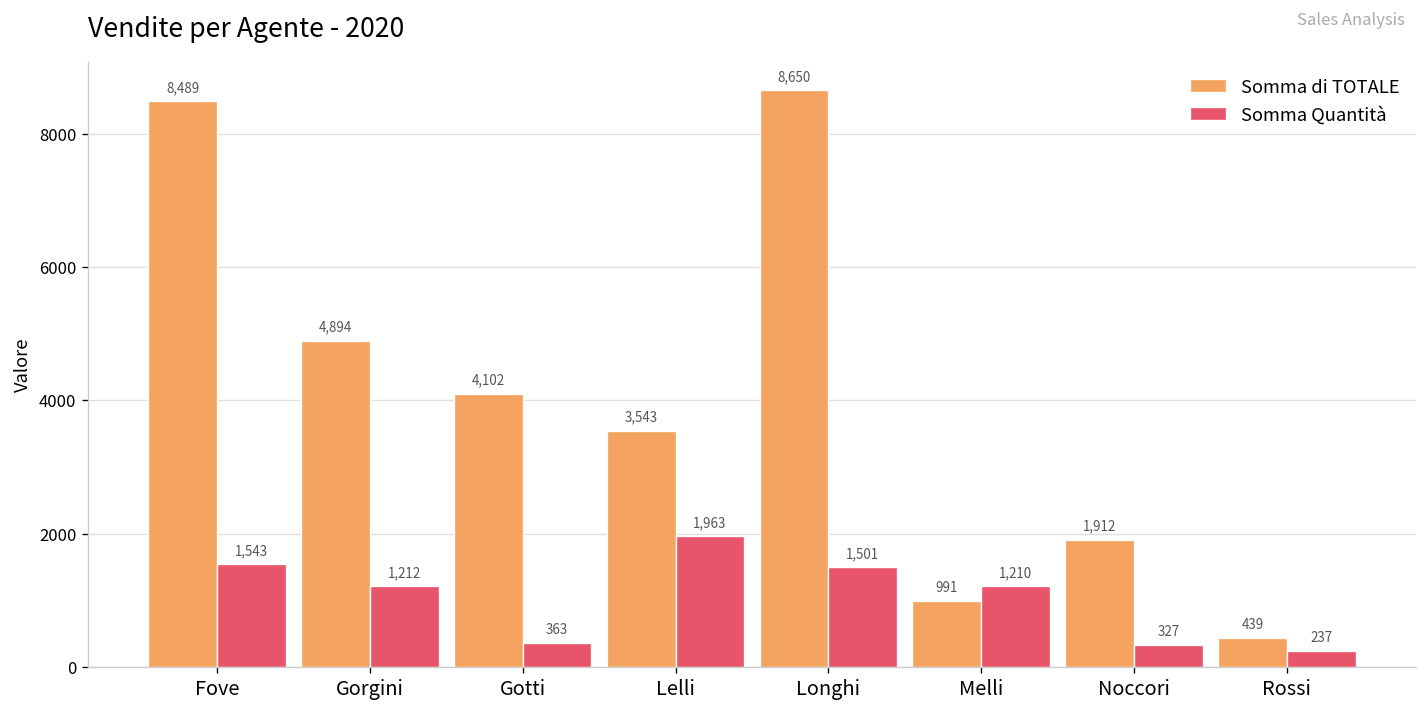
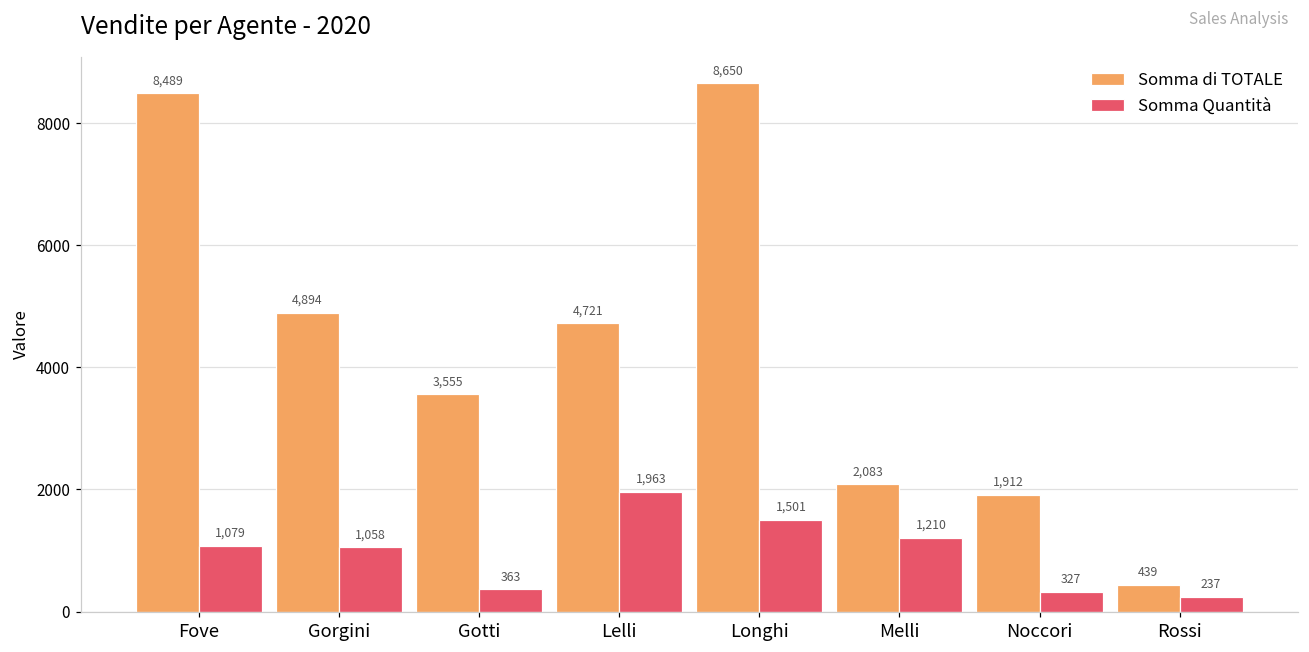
Somma Quantità, Fove: 1,543 -> 1,079
Somma Quantità, Gorgini: 1,212 -> 1,058
Somma di TOTALE, Gotti: 4,102 -> 3,555
Somma di TOTALE, Lelli: 3,543 -> 4,721
Somma di TOTALE, Melli: 991 -> 2,083
